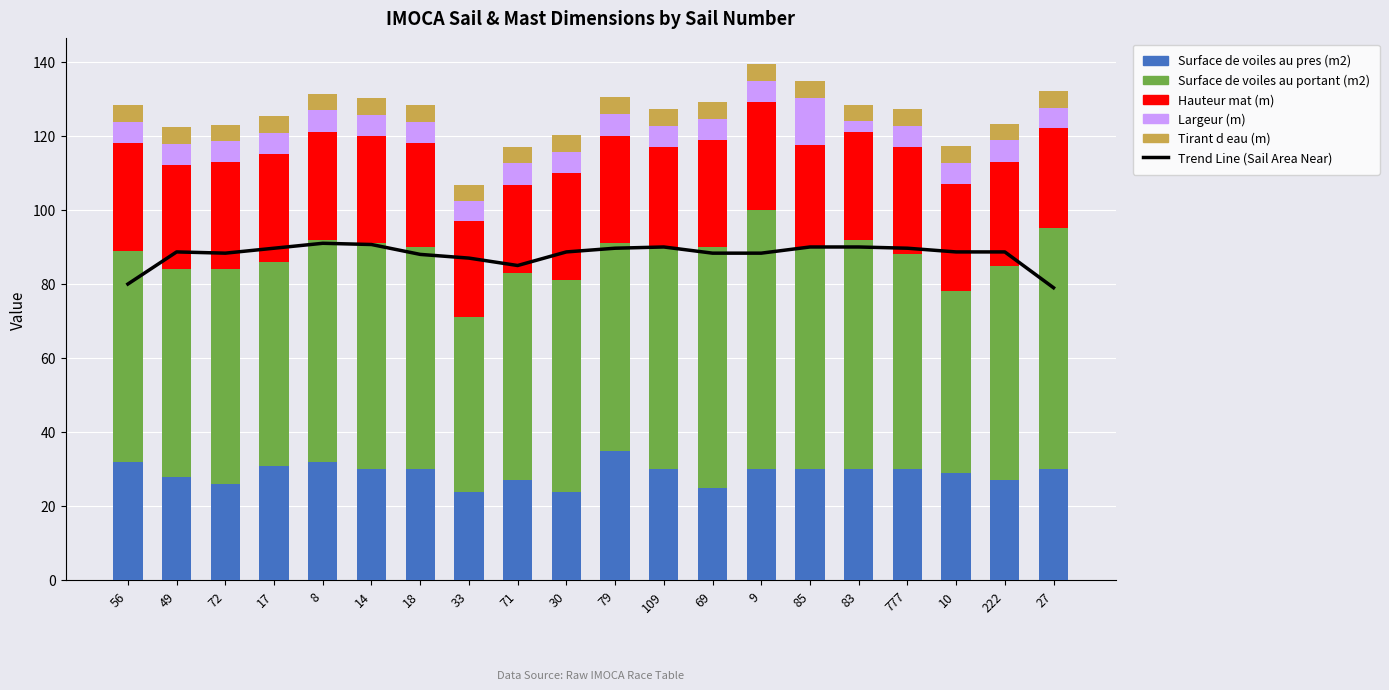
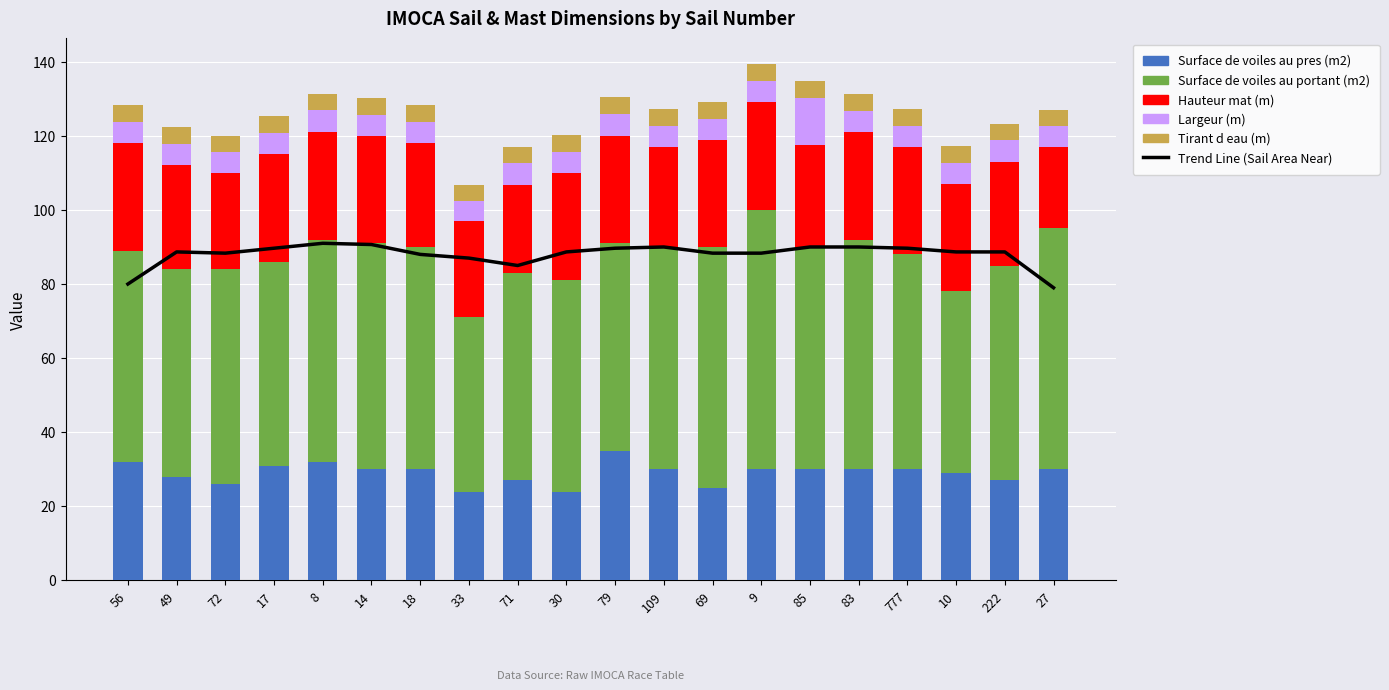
Hauteur mat (m), 72: 29 -> 26
Largeur (m), 83: 3 -> 6
Hauteur mat (m), 27: 27 -> 22
